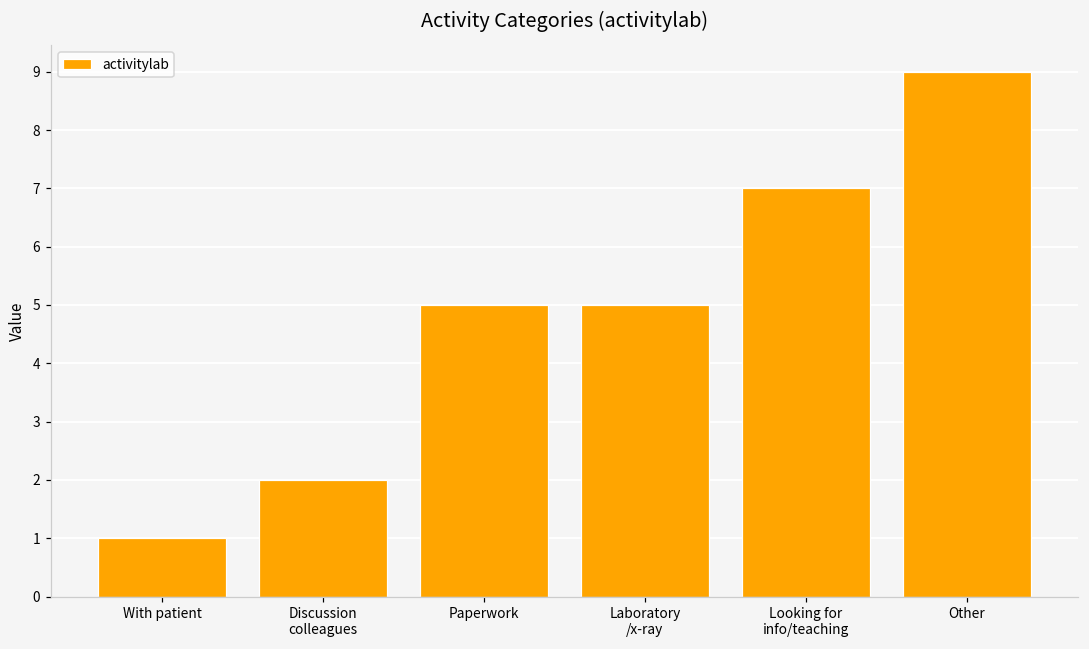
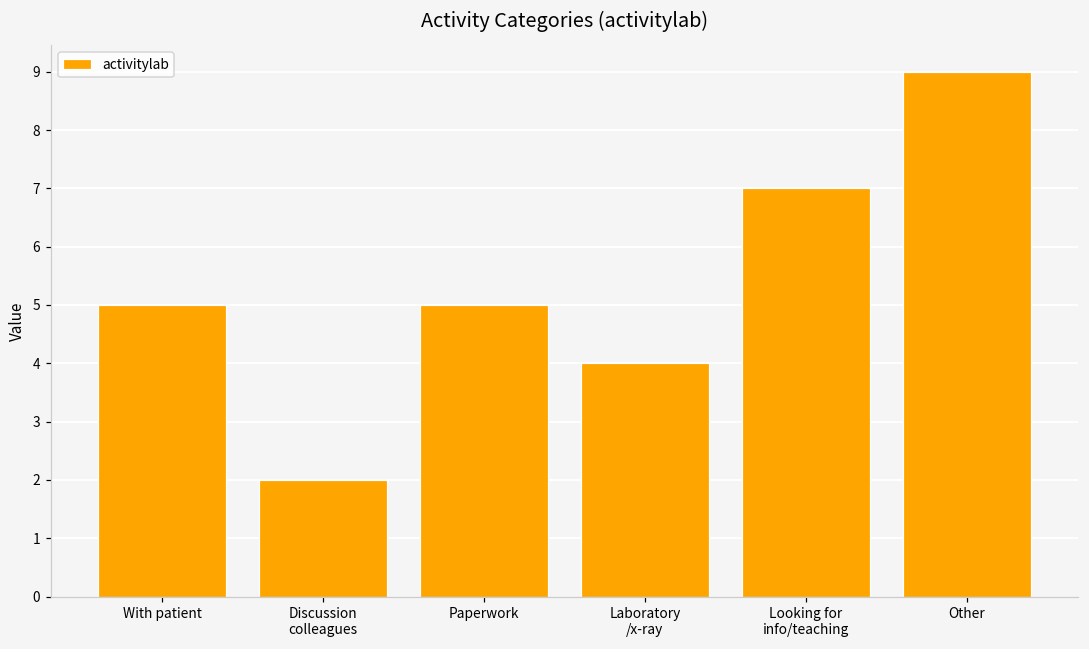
With patient: 1 -> 5
Laboratory /x-ray: 5 -> 4
